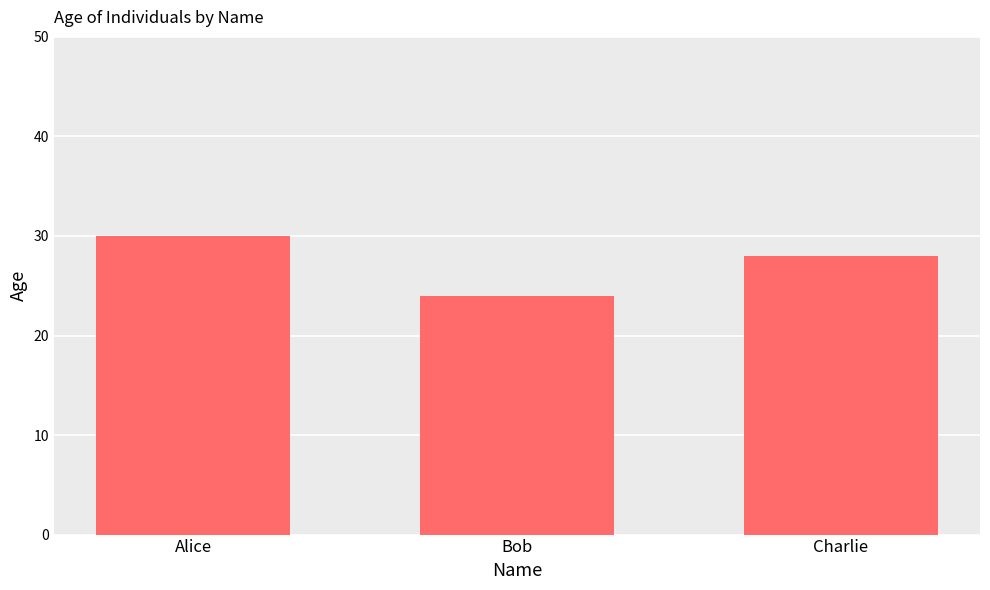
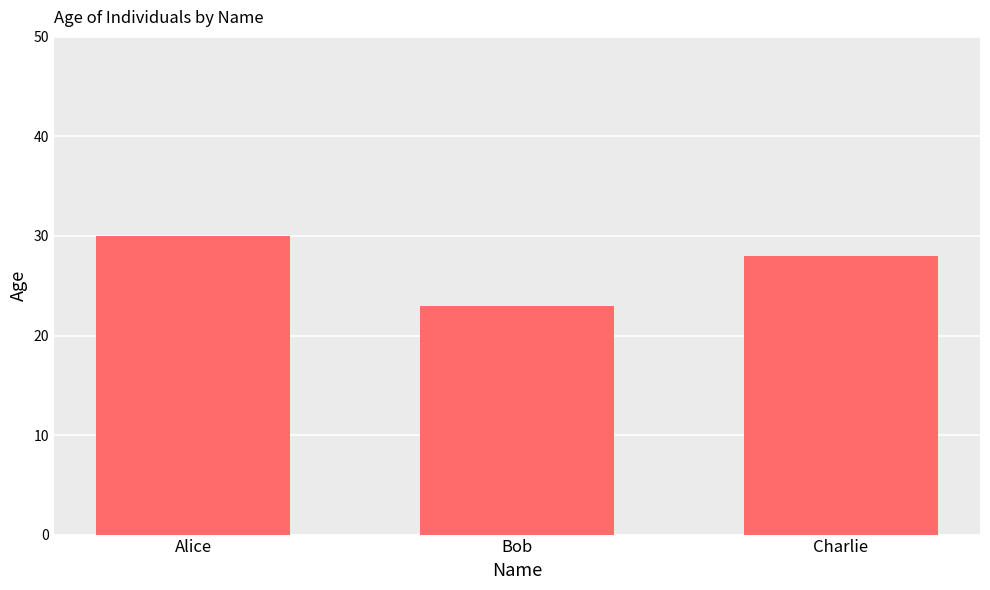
Bob: 24 -> 23
